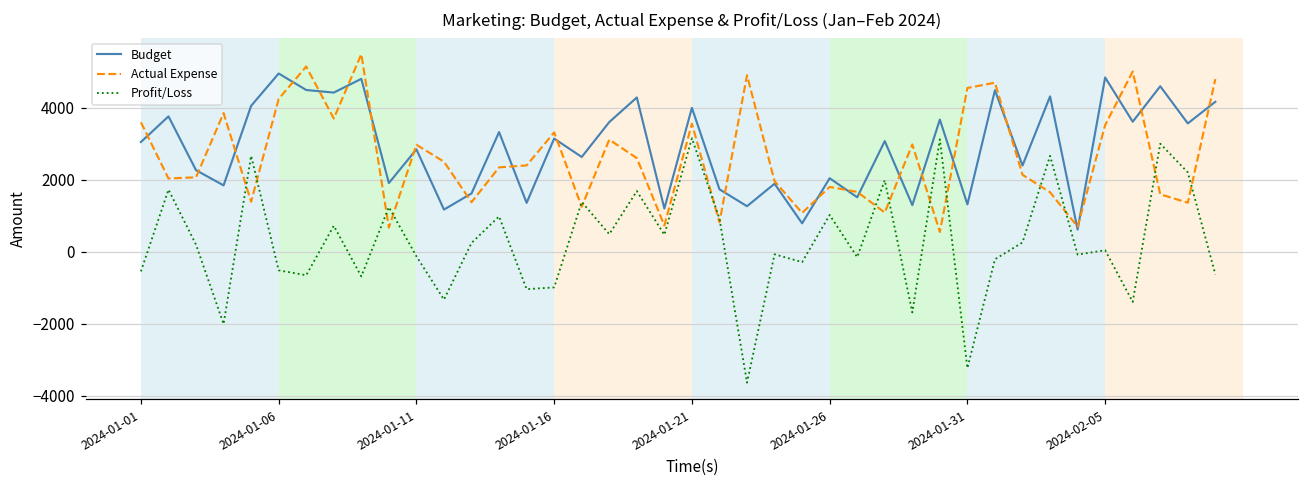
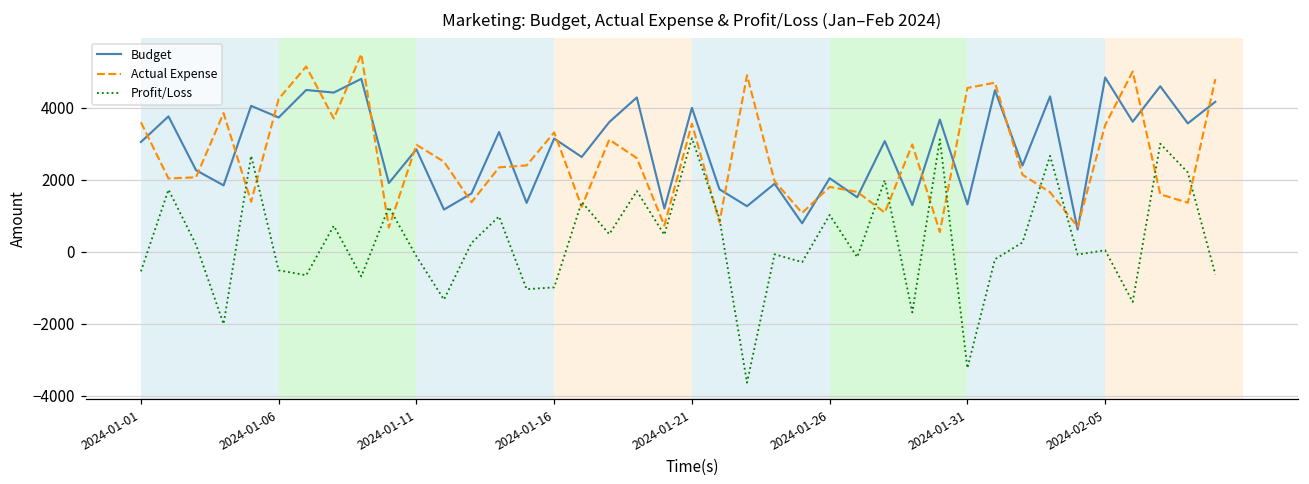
Budget, 2024-01-06: 5000 -> 3700
